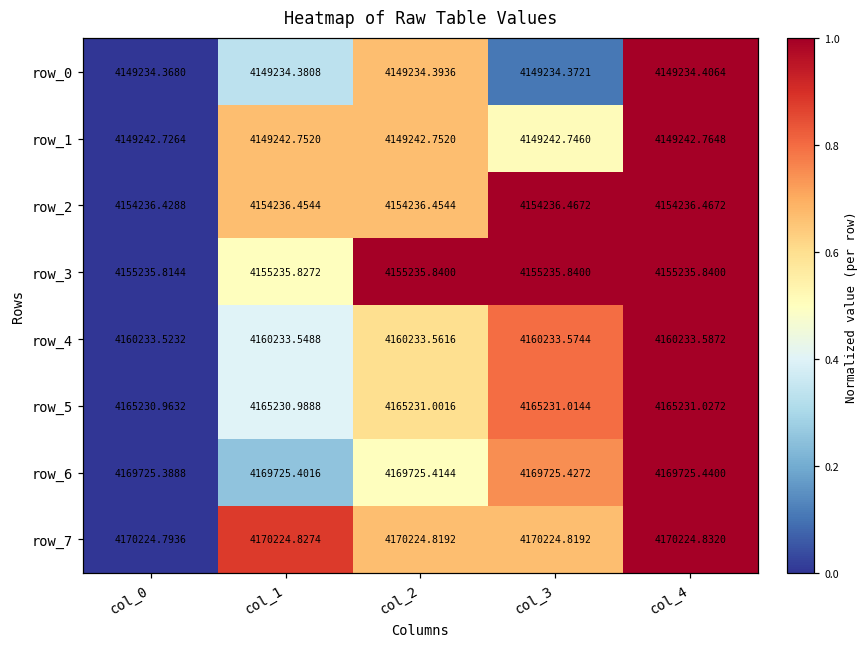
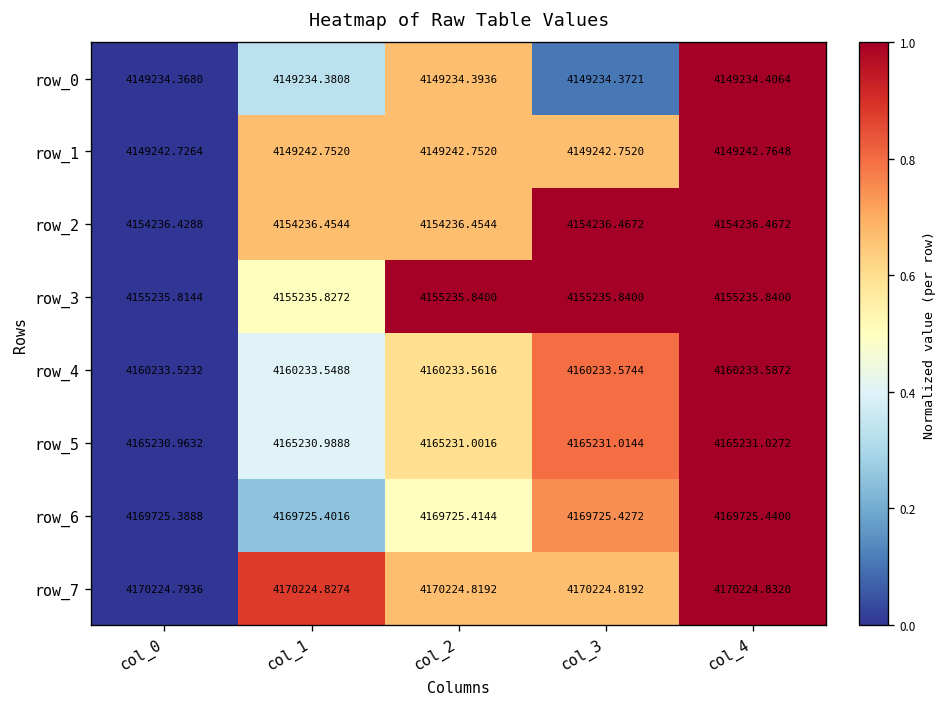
row_1, col_3: 4149242.7460 -> 4149242.7520
